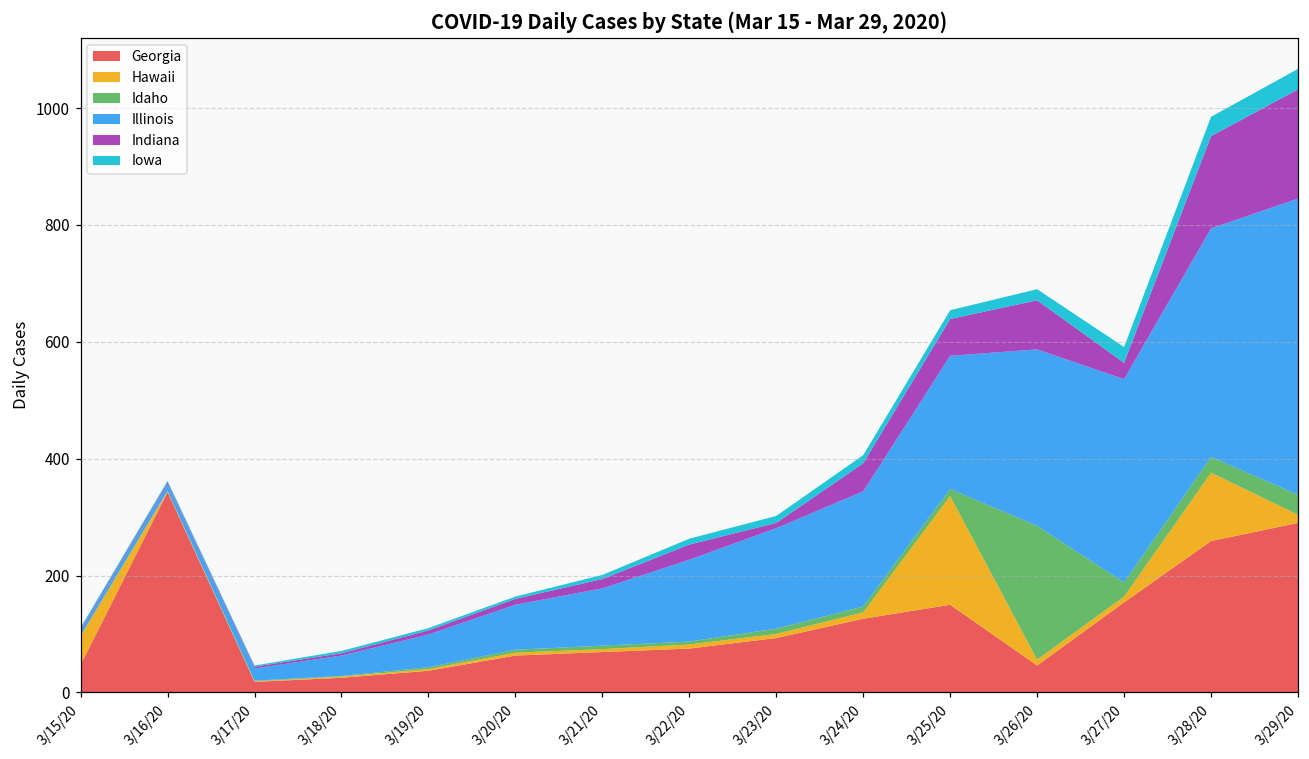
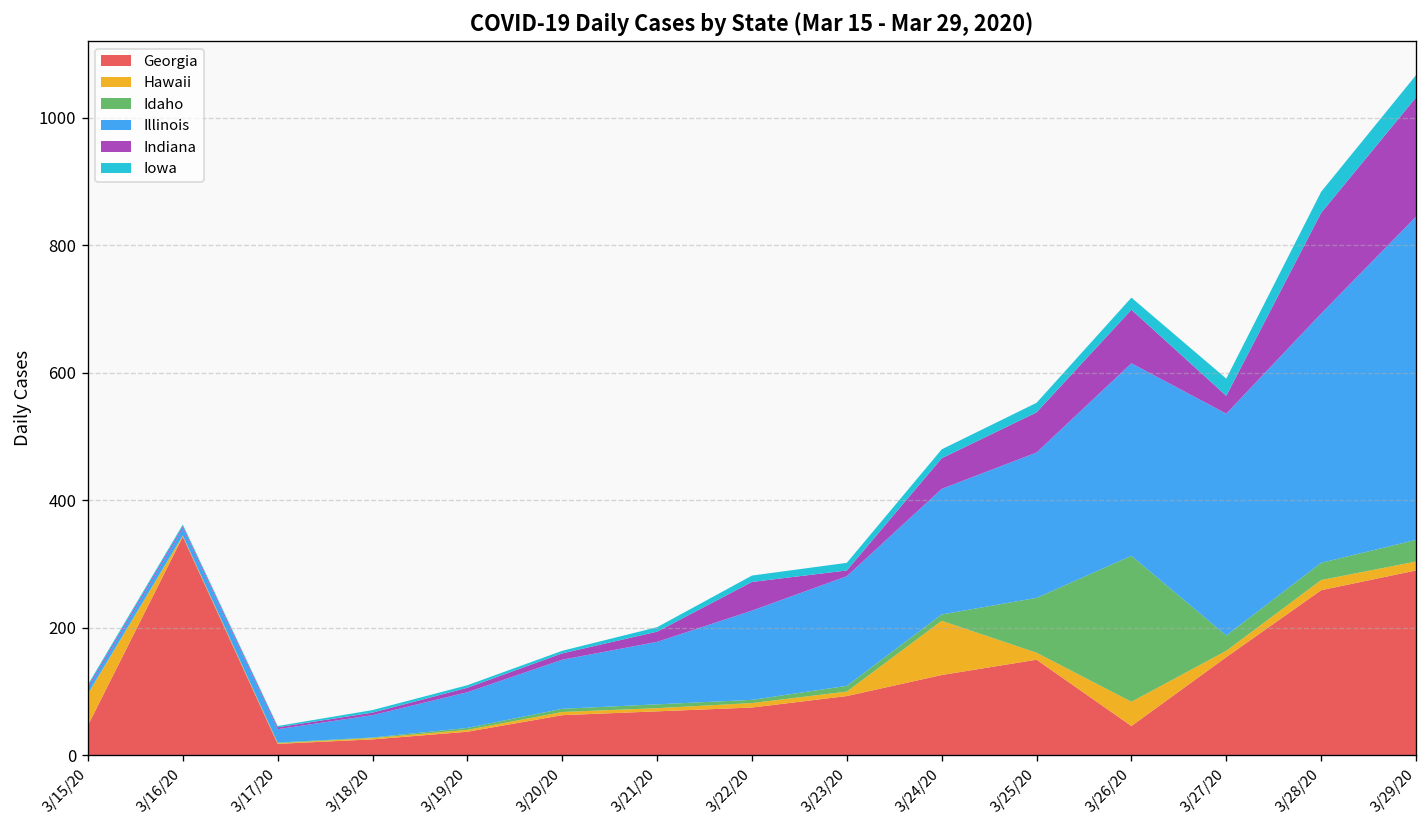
Indiana, 3/22/20: 30 -> 50
Hawaii, 3/24/20: 10 -> 90
Hawaii, 3/25/20: 190 -> 10
Idaho, 3/25/20: 10 -> 90
Hawaii, 3/26/20: 10 -> 40
Hawaii, 3/28/20: 120 -> 20
